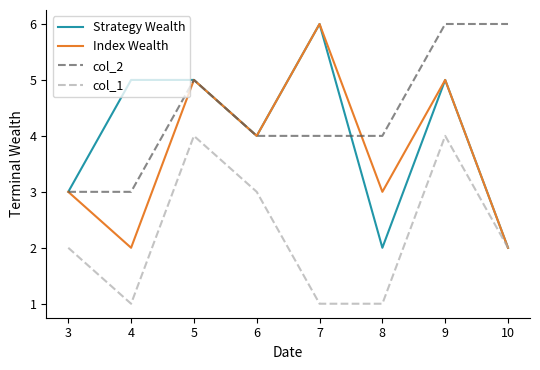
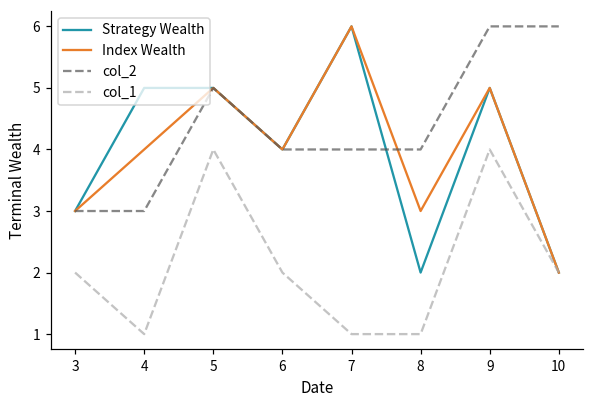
Index Wealth, 4: 2 -> 4
col_1, 6: 3 -> 2
